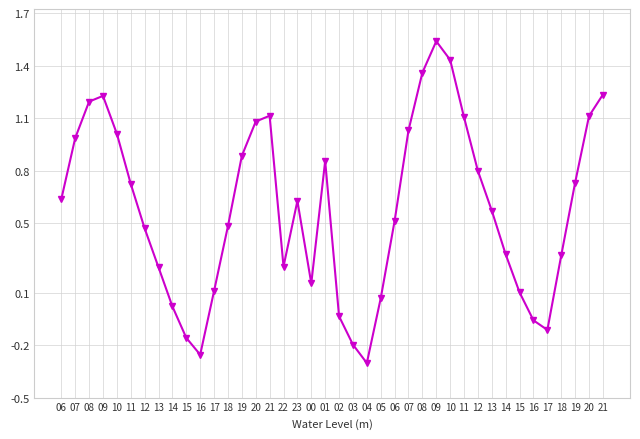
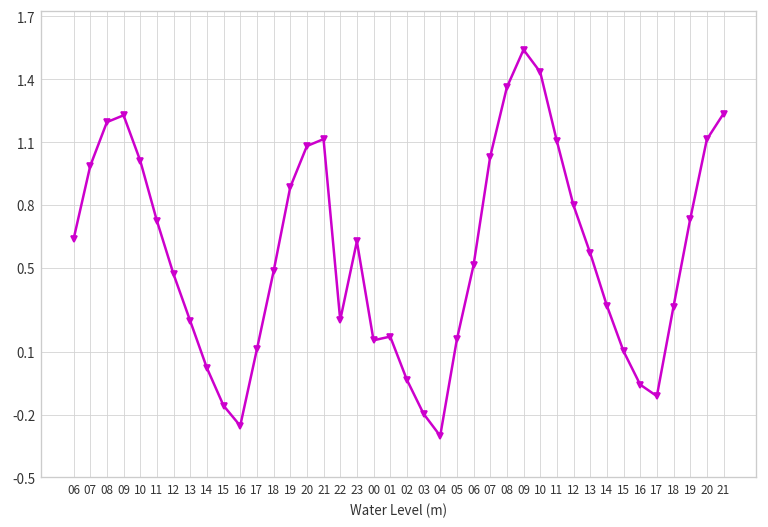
01: 0.86 -> 0.17
05: 0.07 -> 0.16
